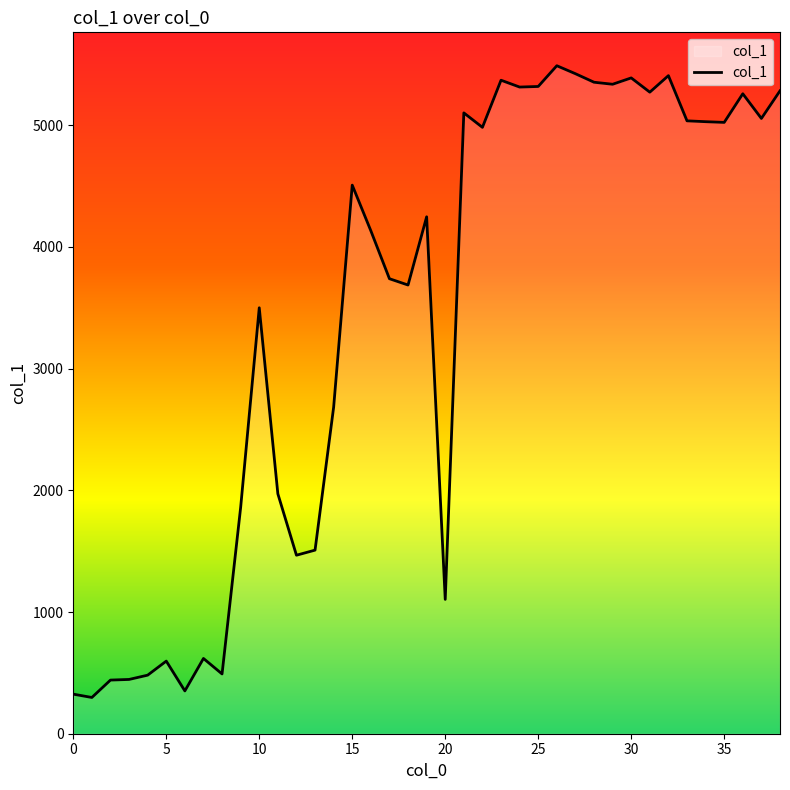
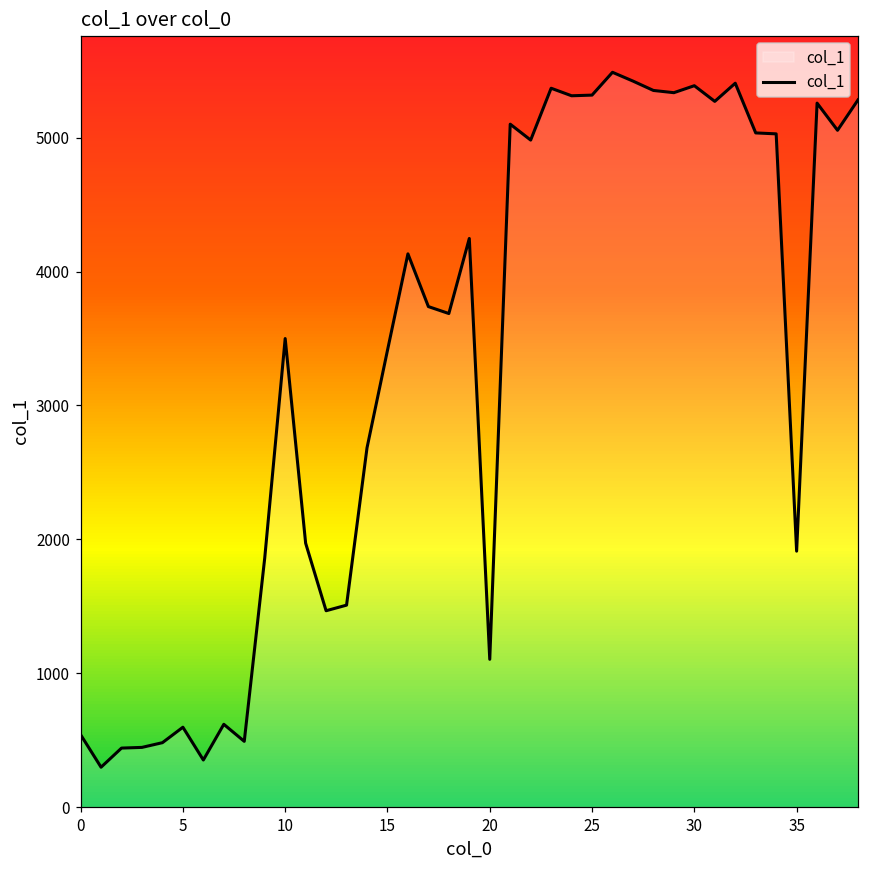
0: 330 -> 540
15: 4510 -> 3410
35: 5020 -> 1910
